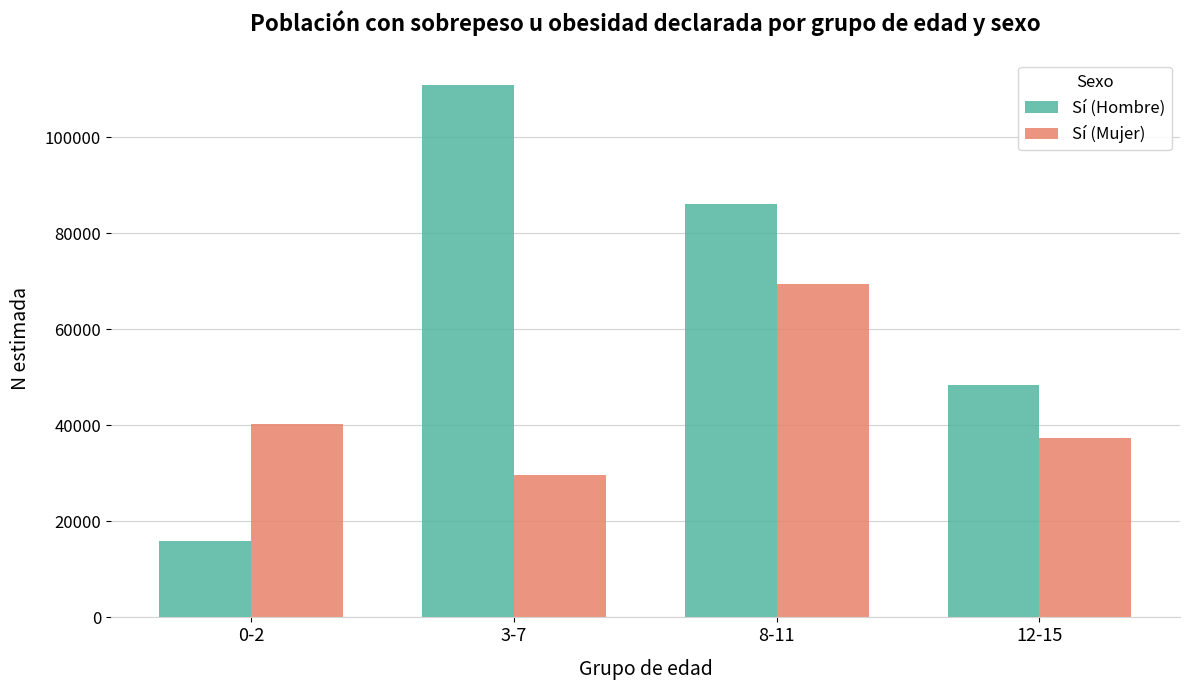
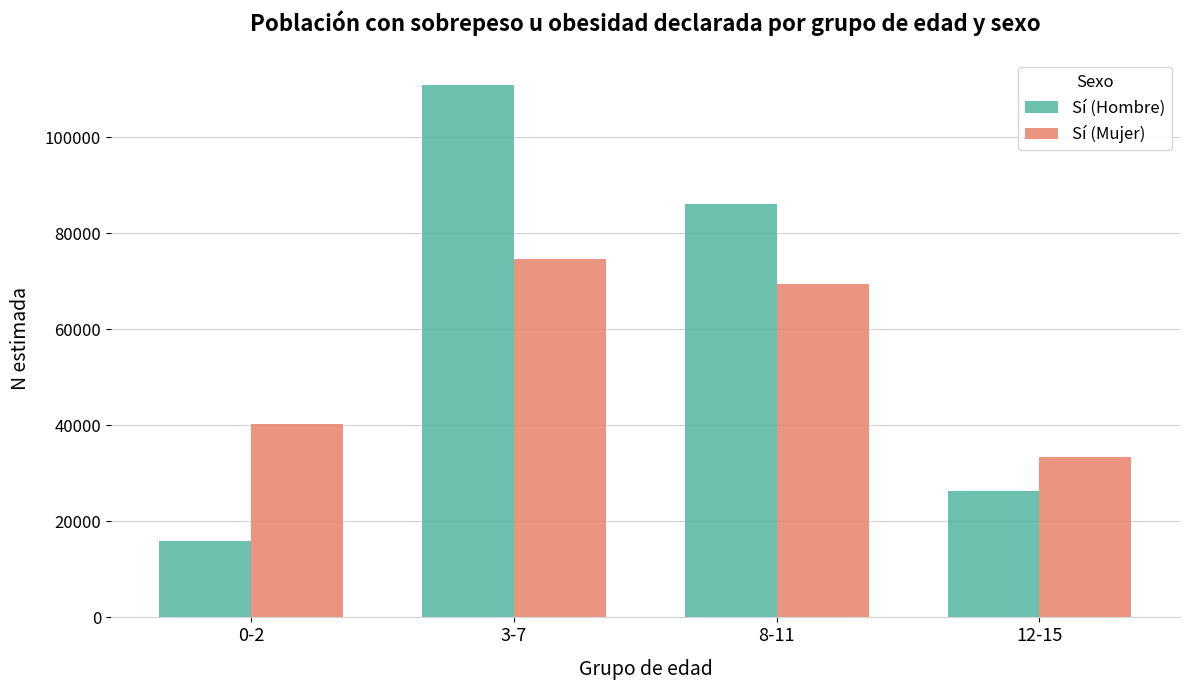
Sí (Mujer), 3-7: 30000 -> 75000
Sí (Hombre), 12-15: 48000 -> 26000
Sí (Mujer), 12-15: 37000 -> 33000
